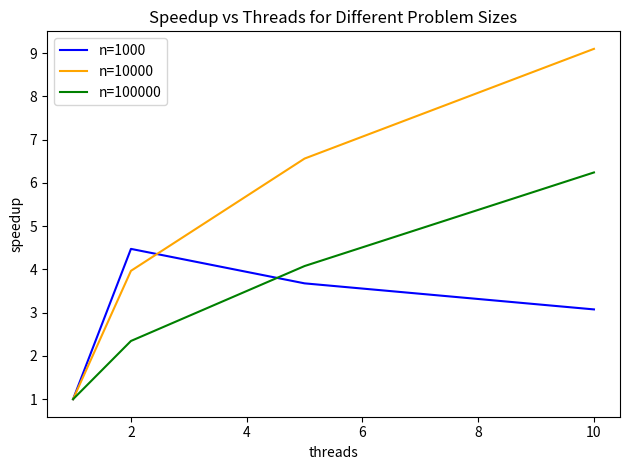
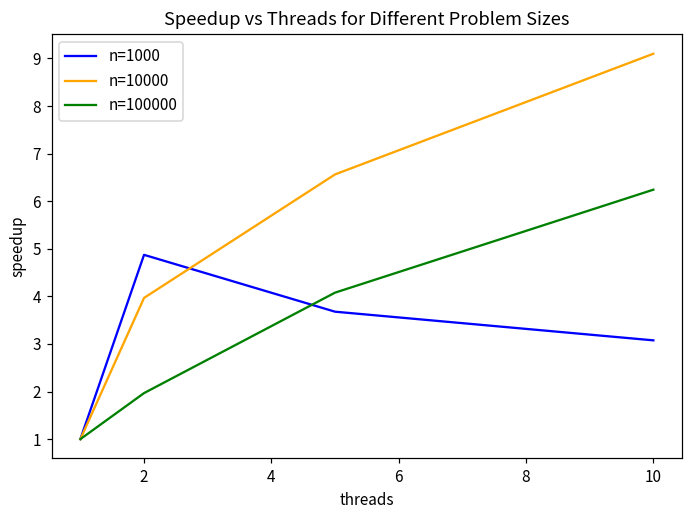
n=1000, 2: 4.5 -> 4.9
n=100000, 2: 2.3 -> 2.0
